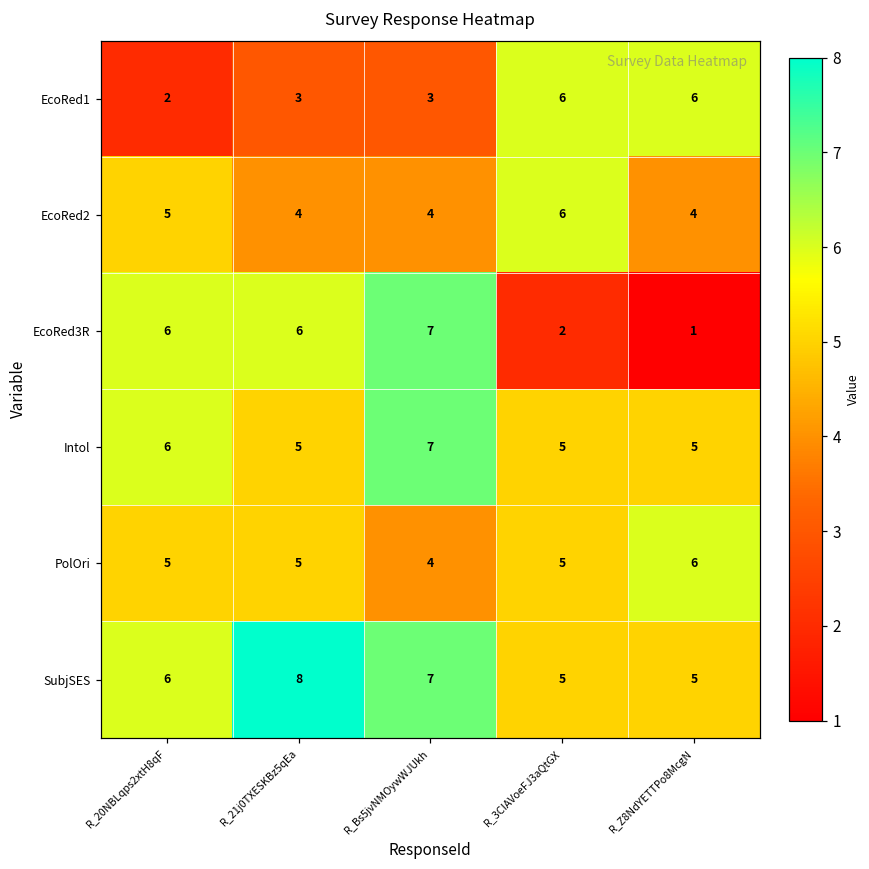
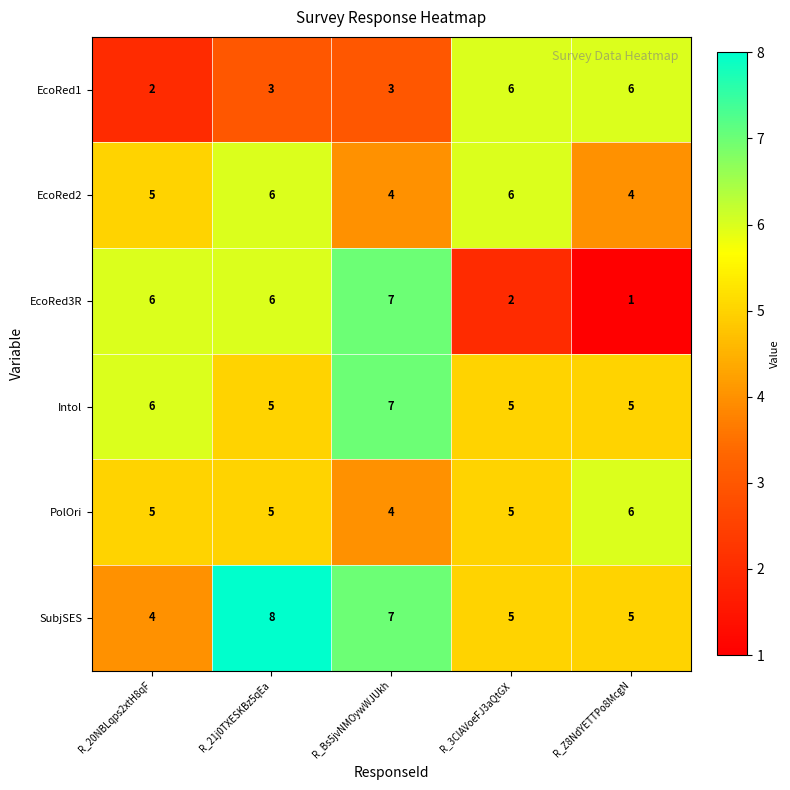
EcoRed2, R_21j0TXESKBz5qEa: 4 -> 6
SubjSES, R_20NBLqps2xtH8qF: 6 -> 4
